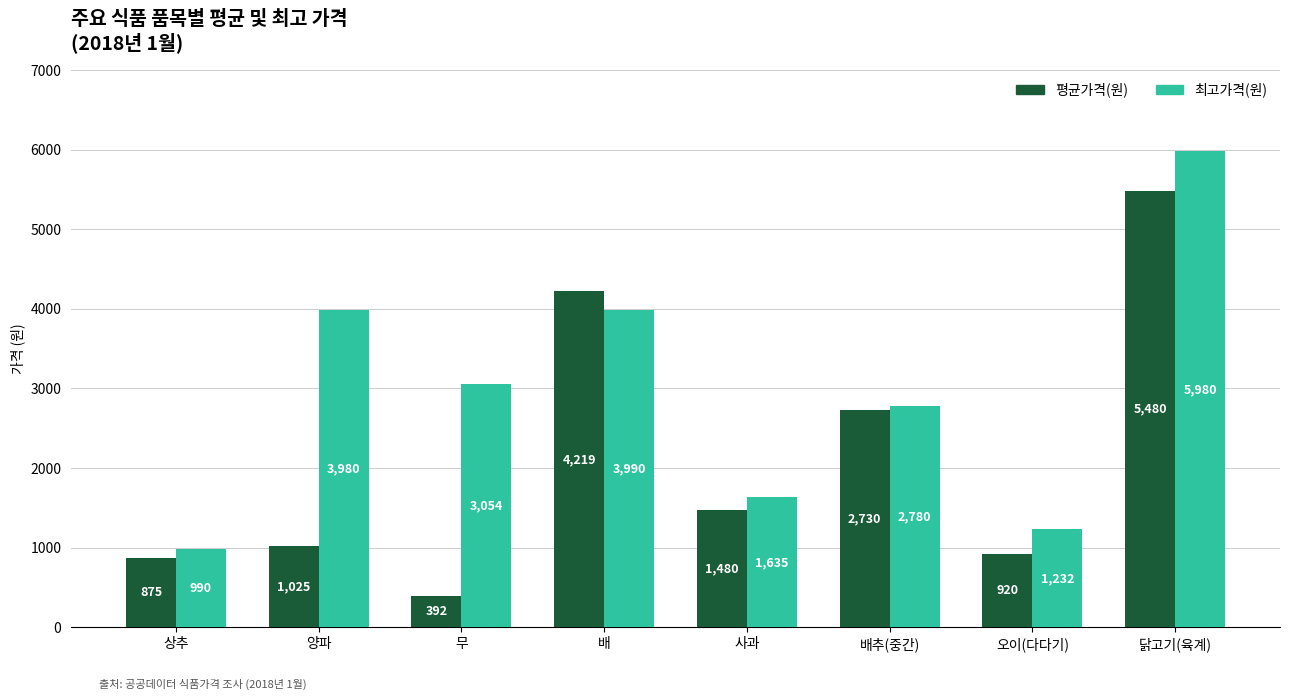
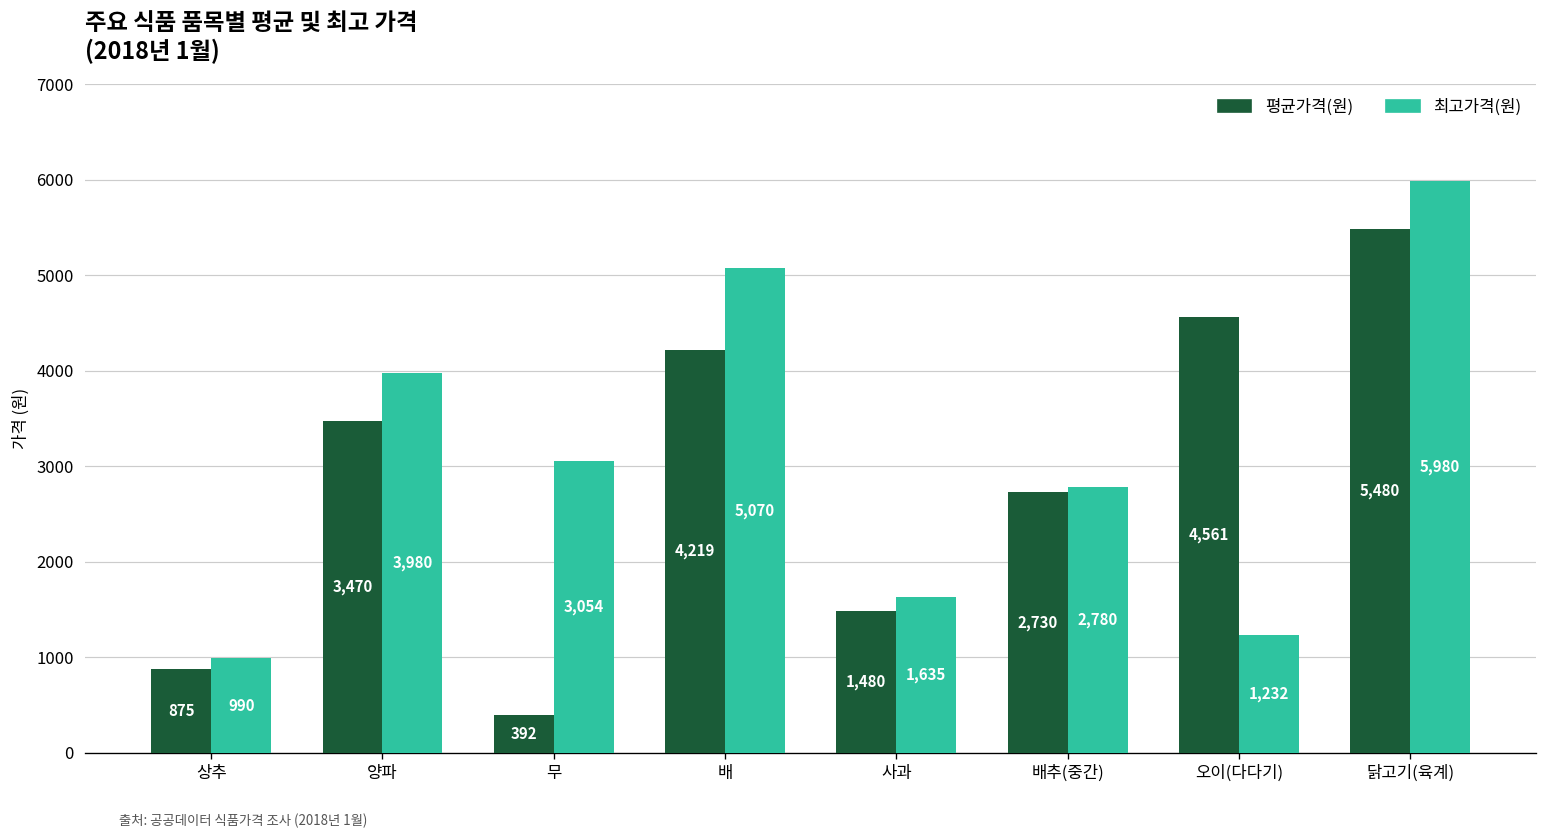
평균가격(원), 양파: 1,025 -> 3,470
최고가격(원), 배: 3,990 -> 5,070
평균가격(원), 오이(다다기): 920 -> 4,561
